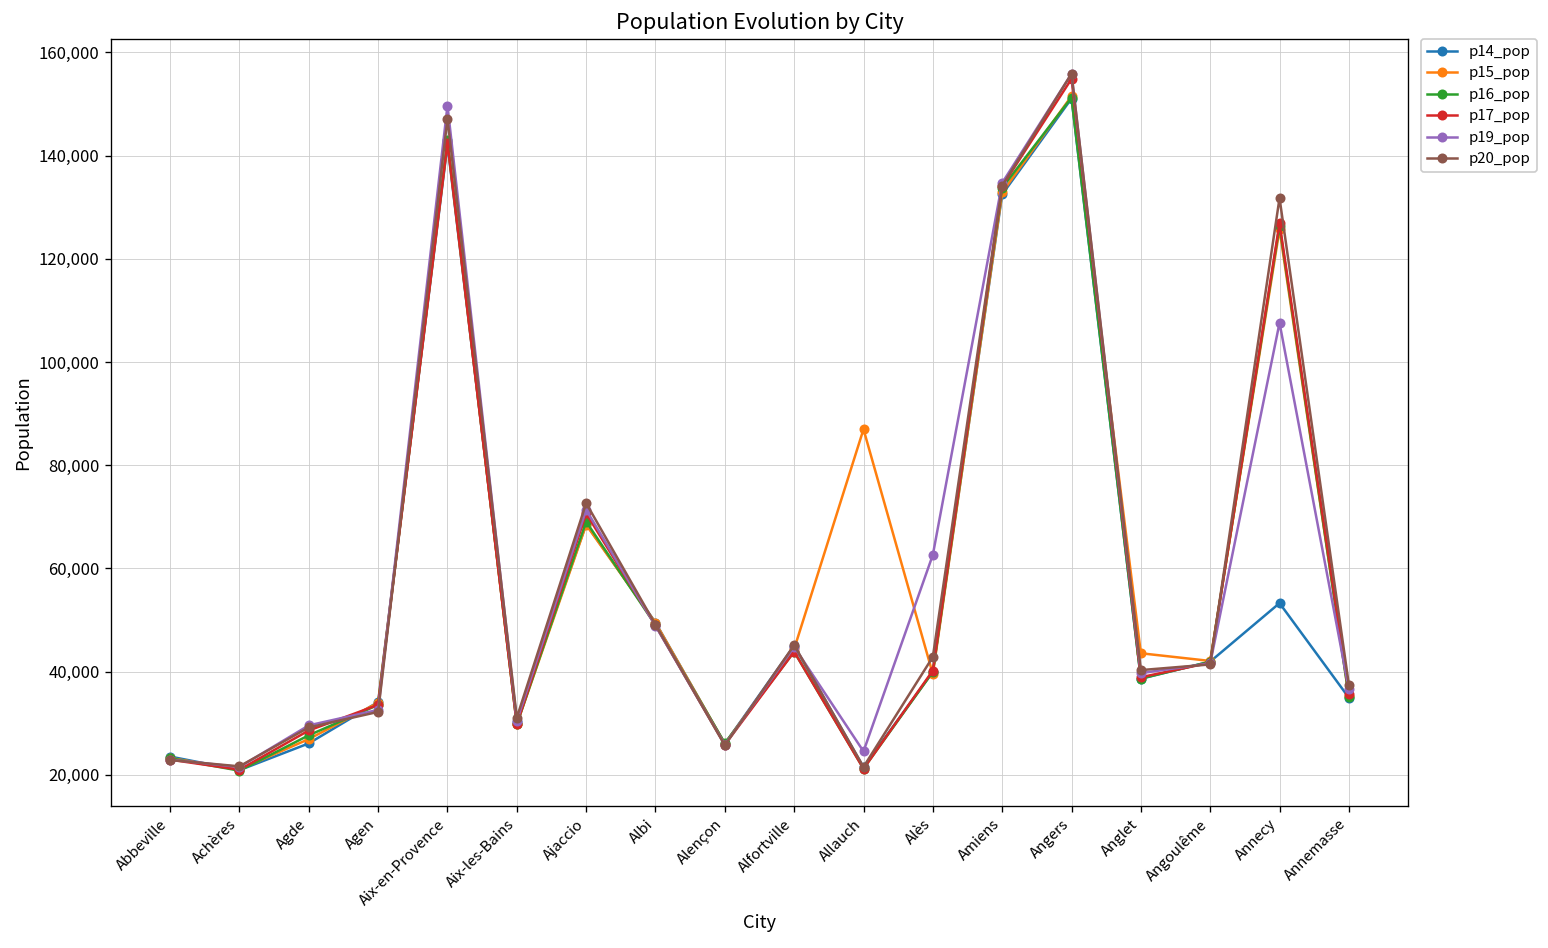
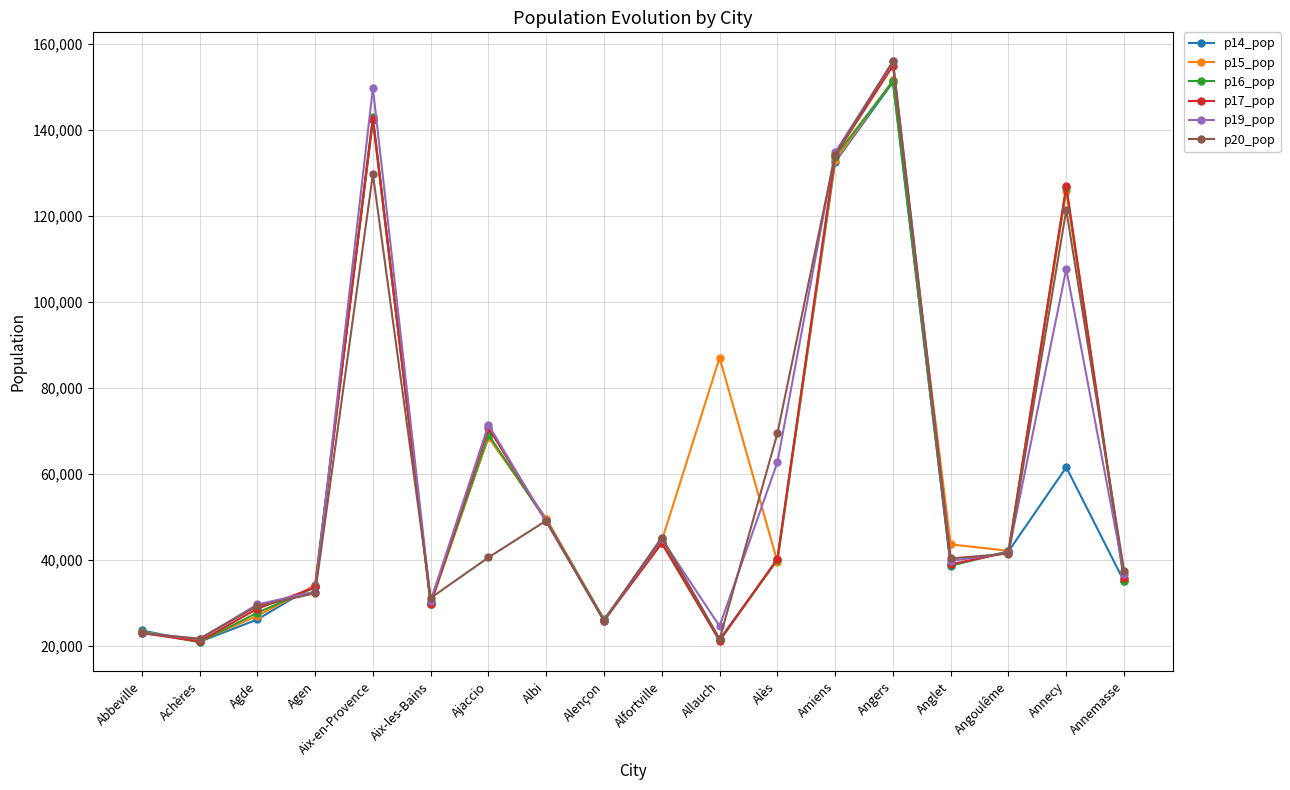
p20_pop, Aix-en-Provence: 147,000 -> 130,000
p20_pop, Ajaccio: 73,000 -> 41,000
p20_pop, Alès: 43,000 -> 69,000
p14_pop, Annecy: 53,000 -> 61,000
p20_pop, Annecy: 132,000 -> 121,000
